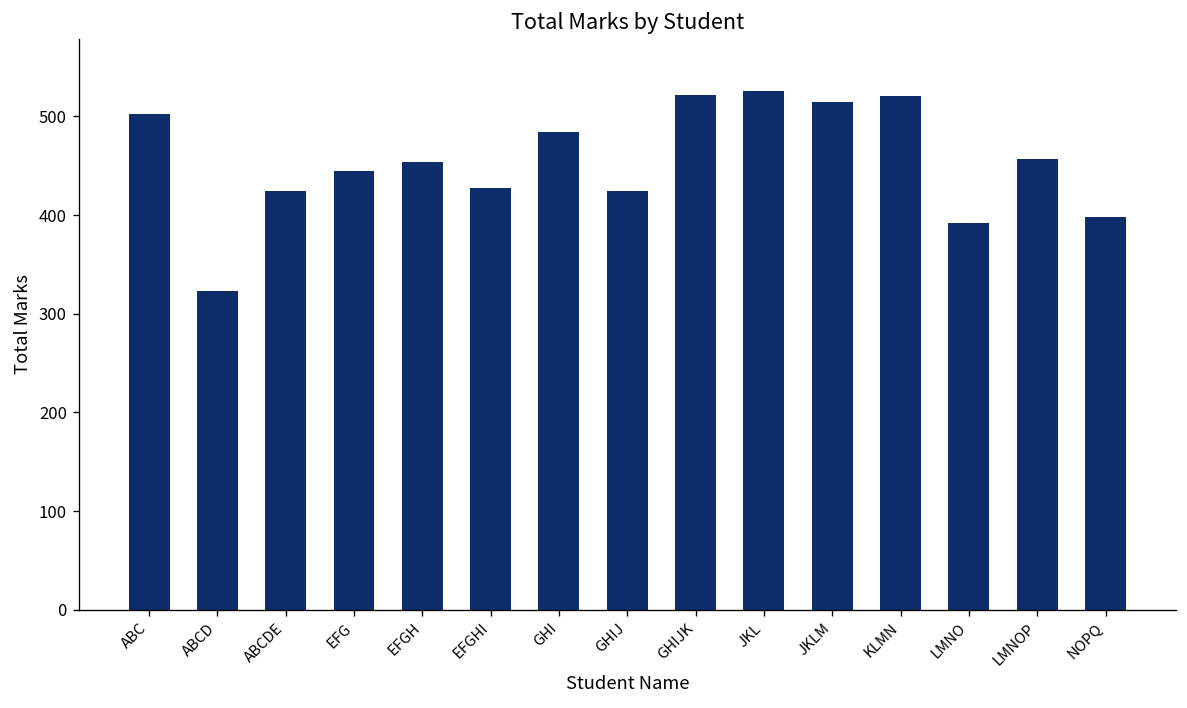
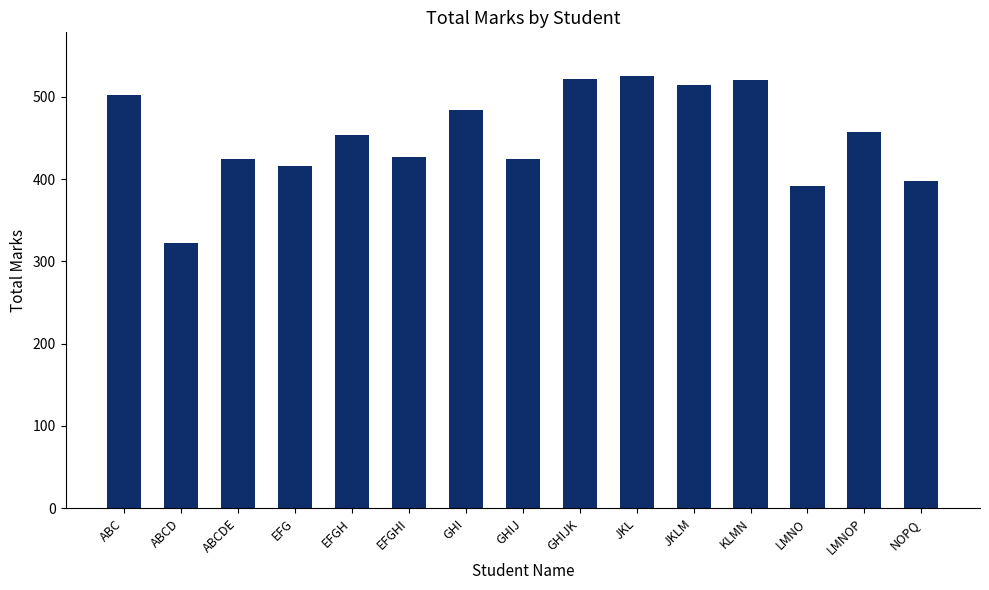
EFG: 450 -> 420
